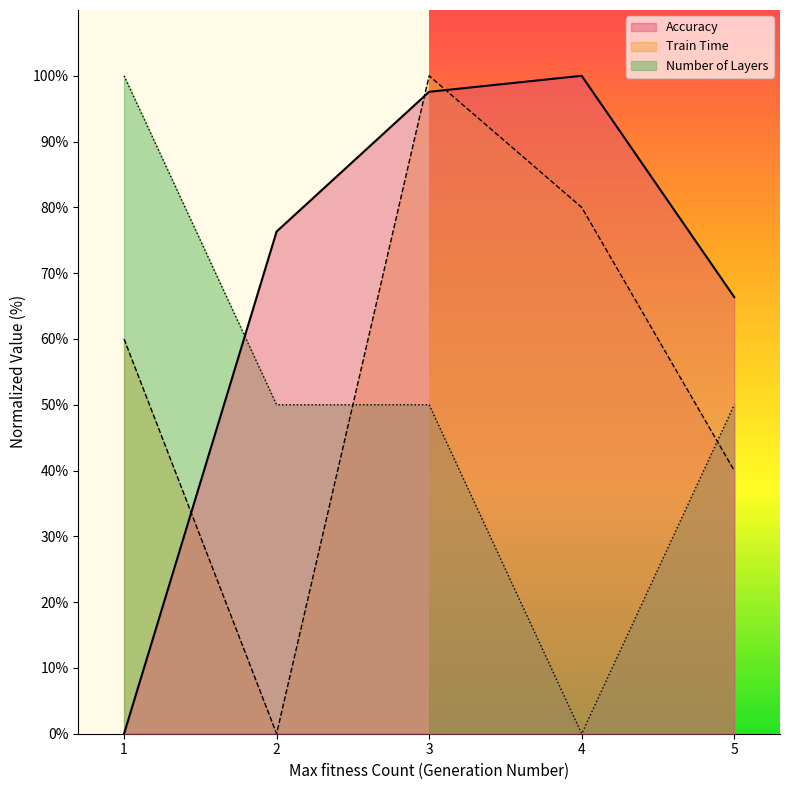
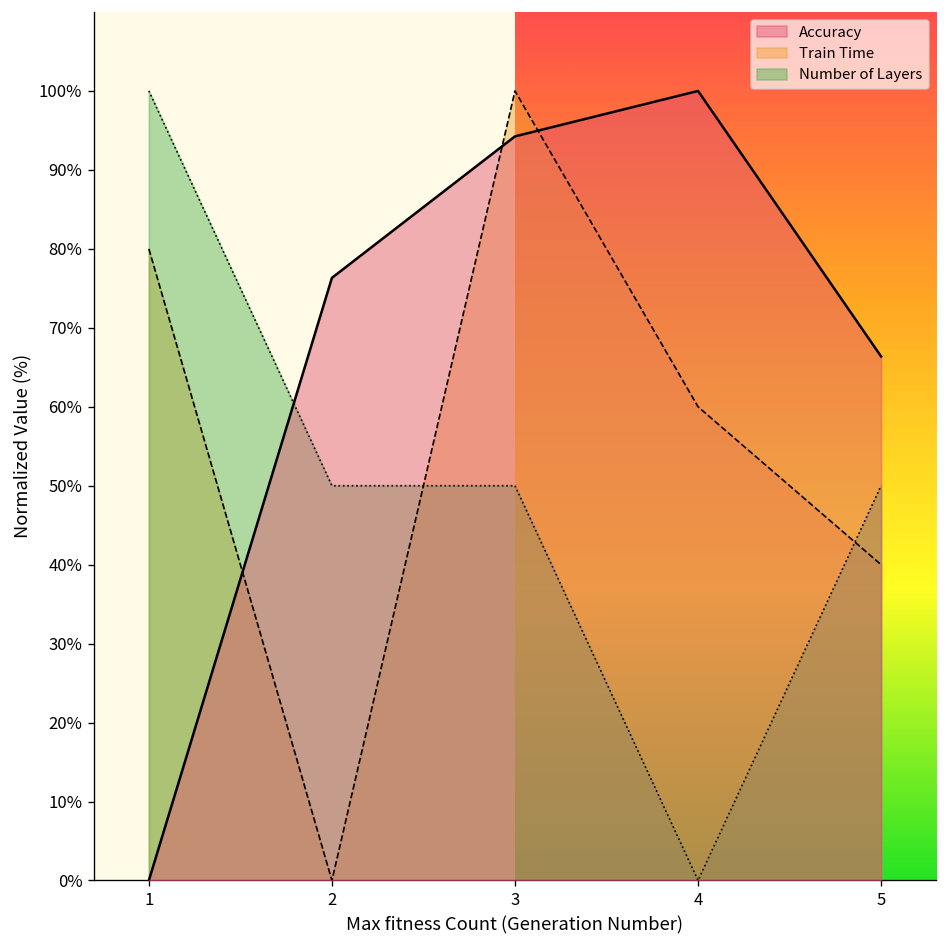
Train Time, 1: 60% -> 80%
Accuracy, 3: 98% -> 94%
Train Time, 4: 80% -> 60%
